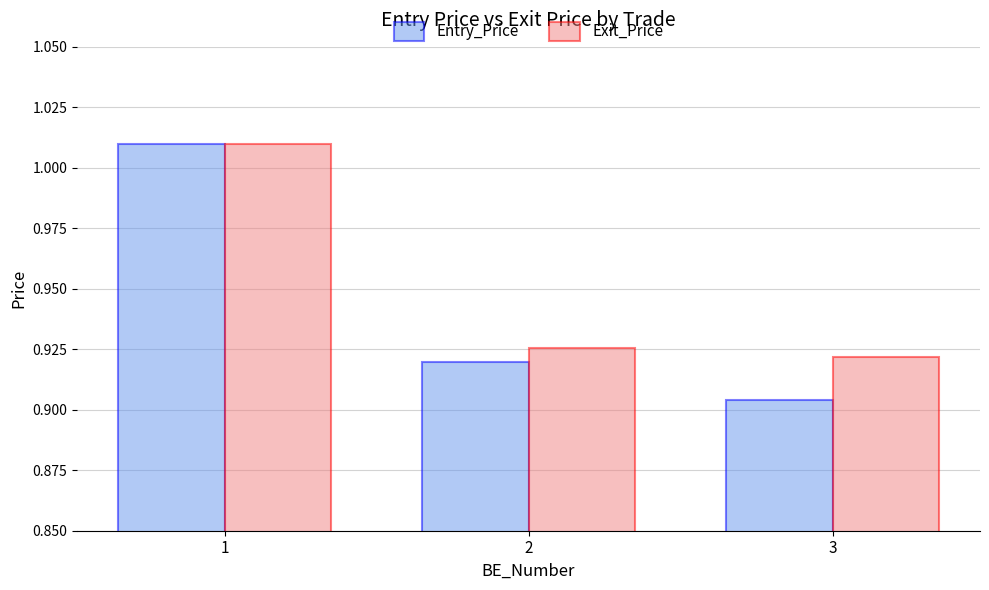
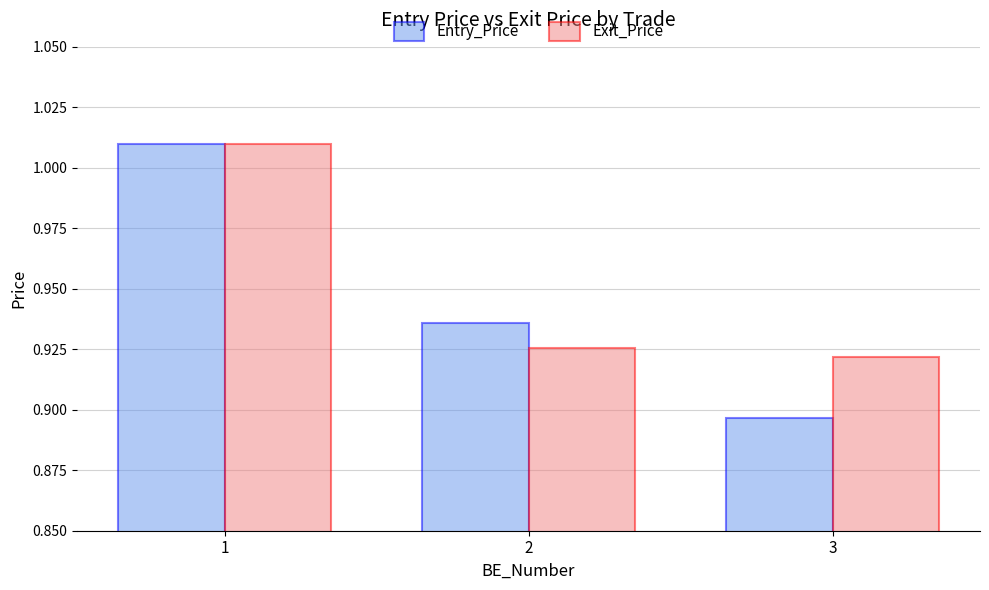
Entry_Price, 2: 0.920 -> 0.936
Entry_Price, 3: 0.904 -> 0.897
